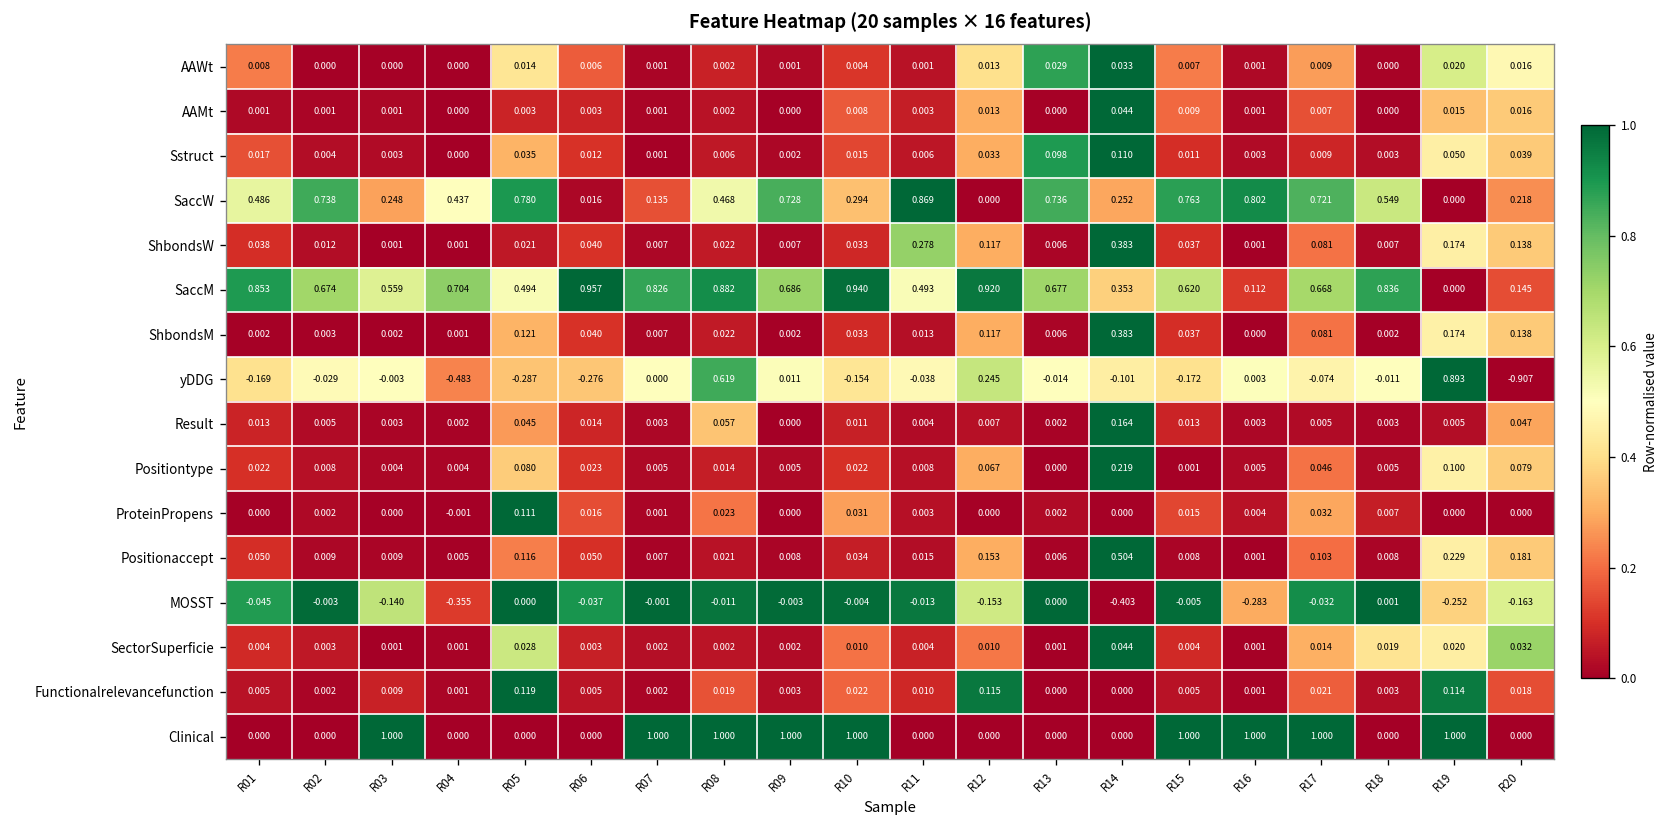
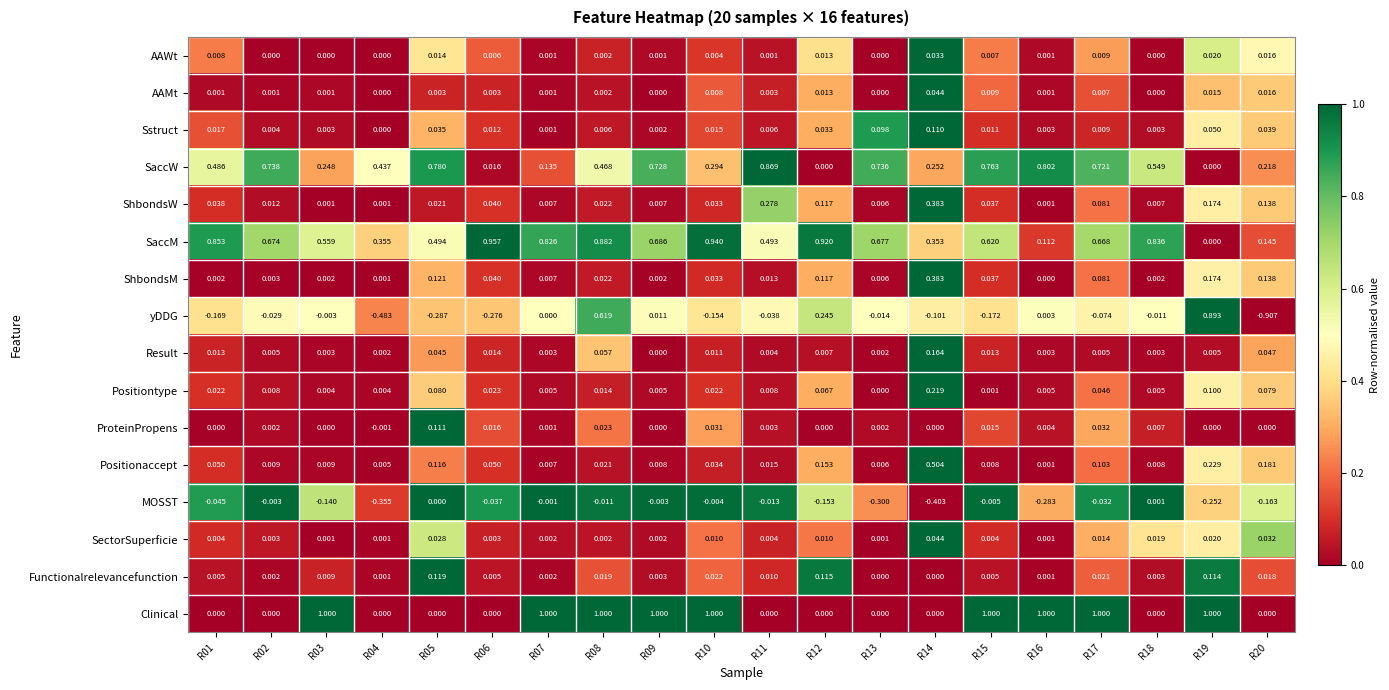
AAWt, R13: 0.029 -> 0.000
SaccM, R04: 0.704 -> 0.355
MOSST, R13: 0.000 -> -0.300
